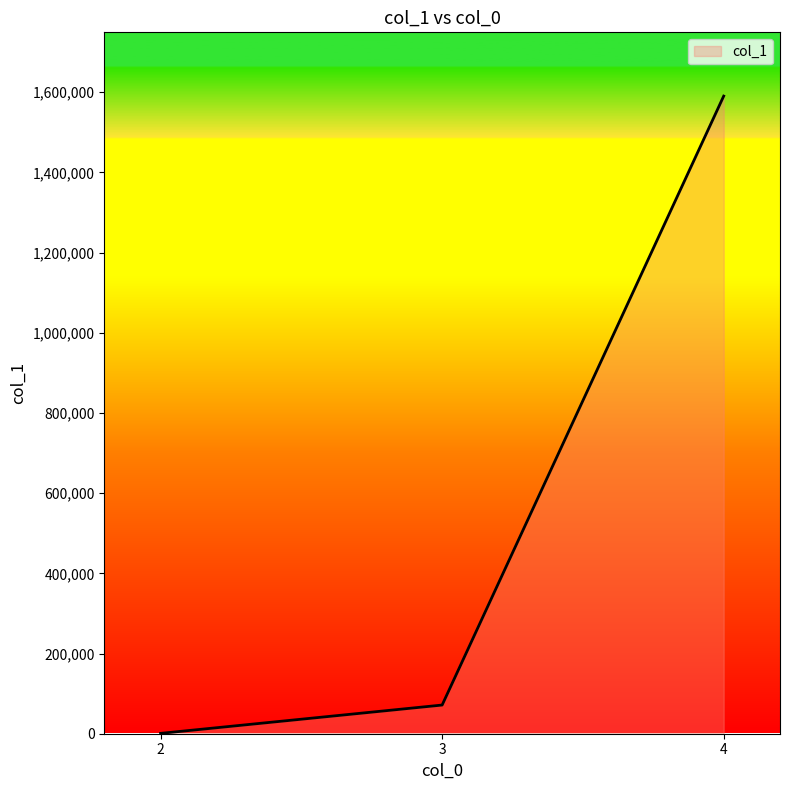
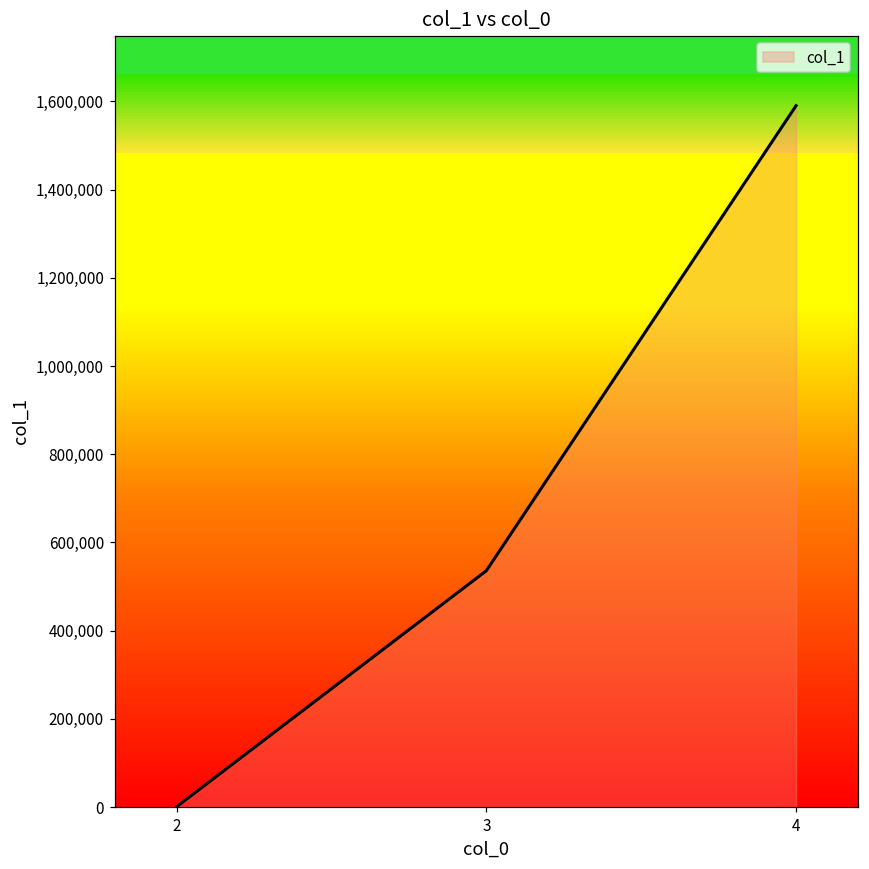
3: 70,000 -> 540,000
